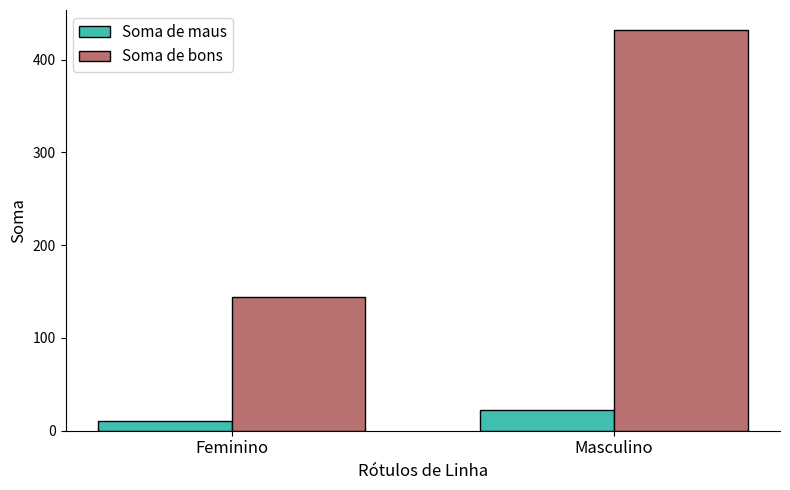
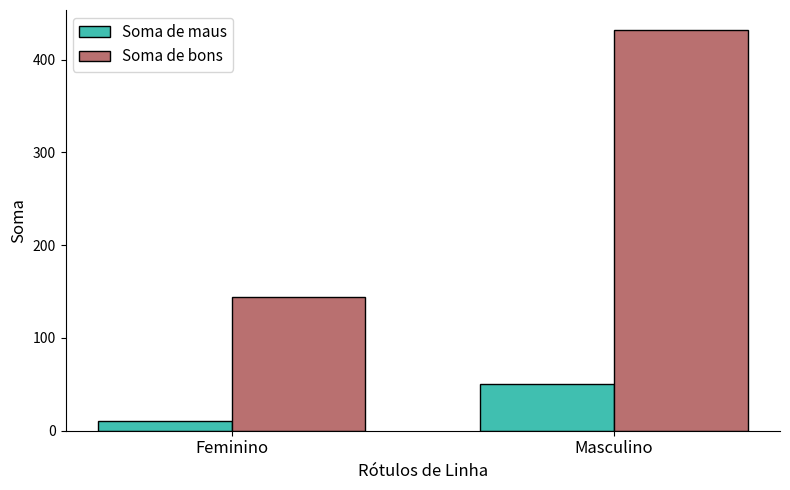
Soma de maus, Masculino: 20 -> 50
